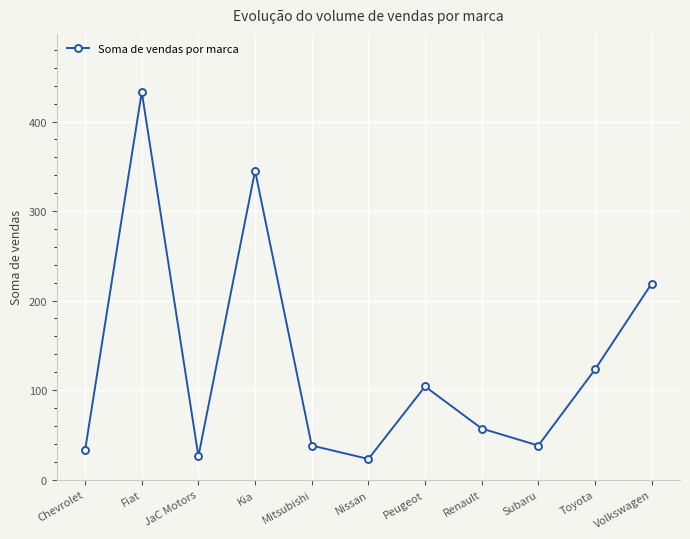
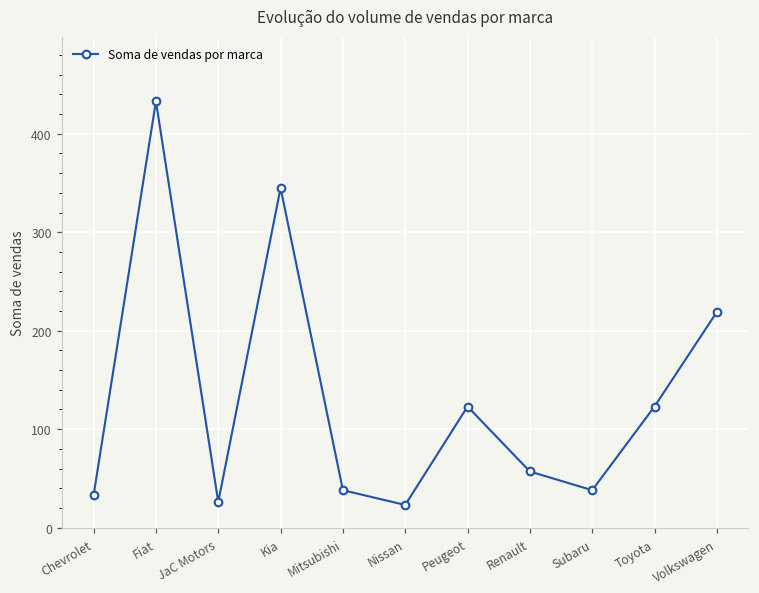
Peugeot: 100 -> 120
